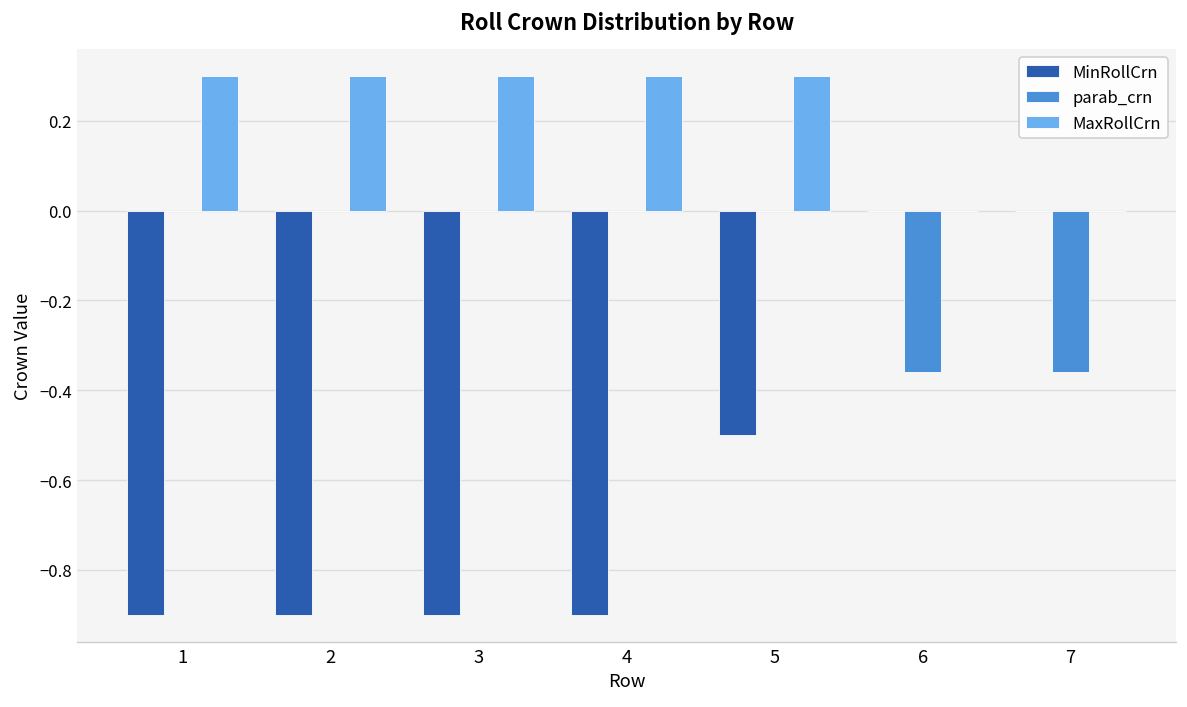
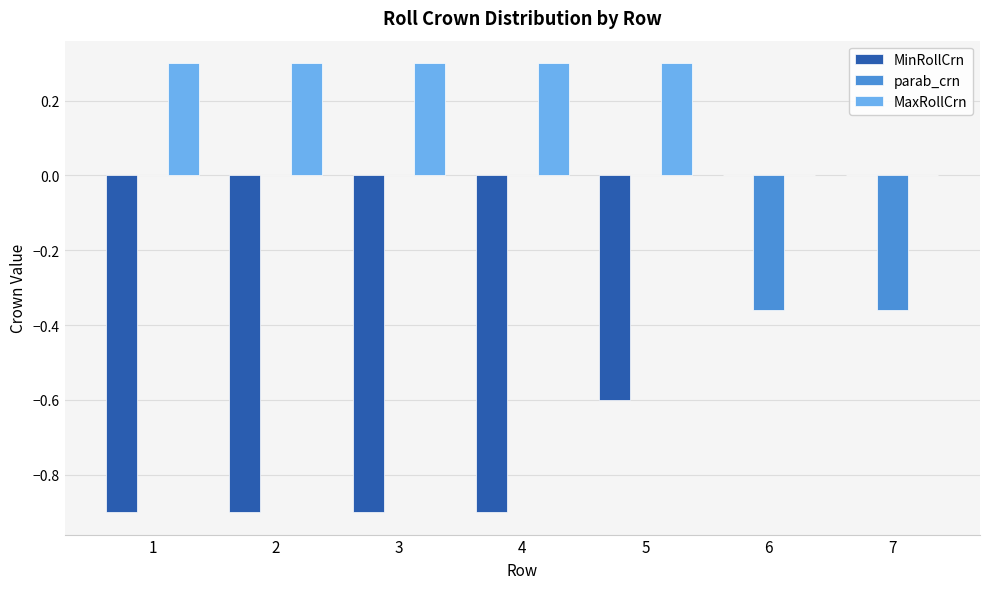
MinRollCrn, 5: -0.5 -> -0.6
